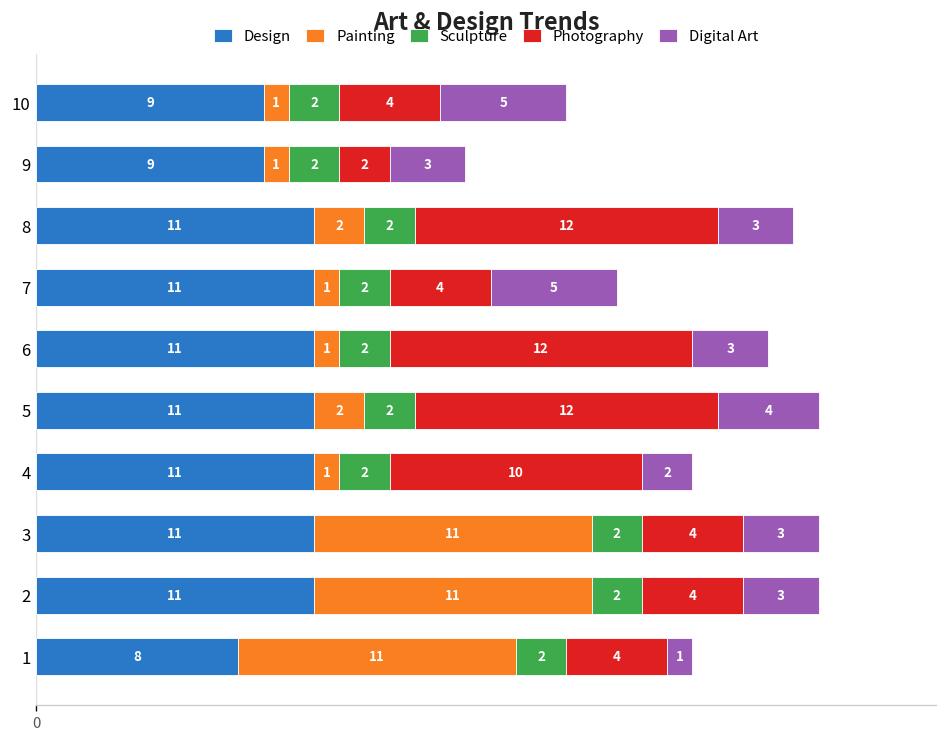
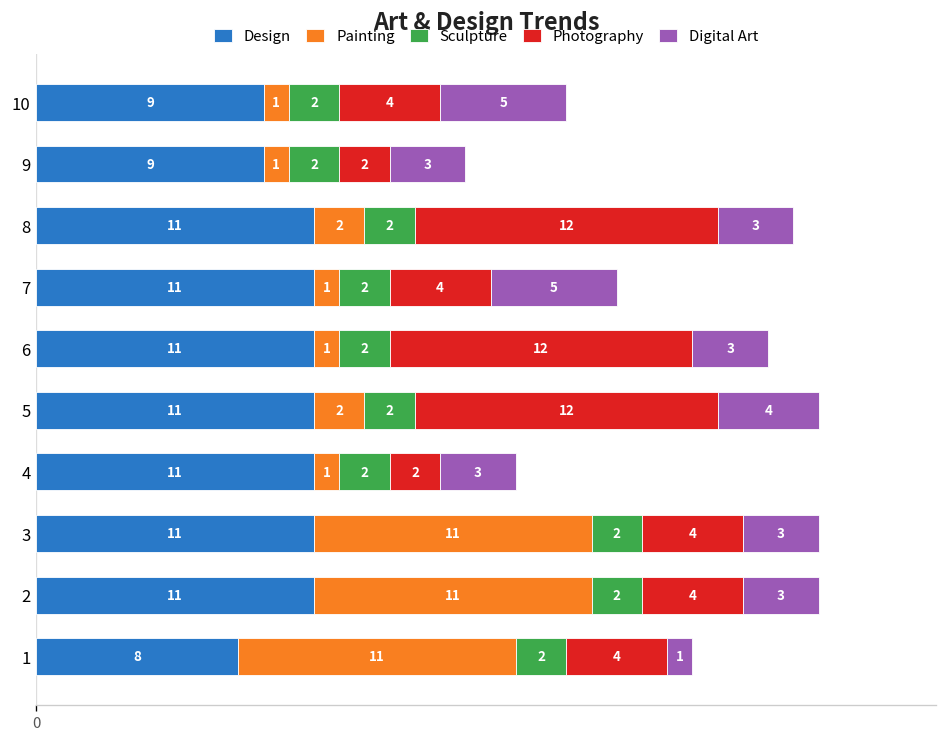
Photography, 4: 10 -> 2
Digital Art, 4: 2 -> 3
